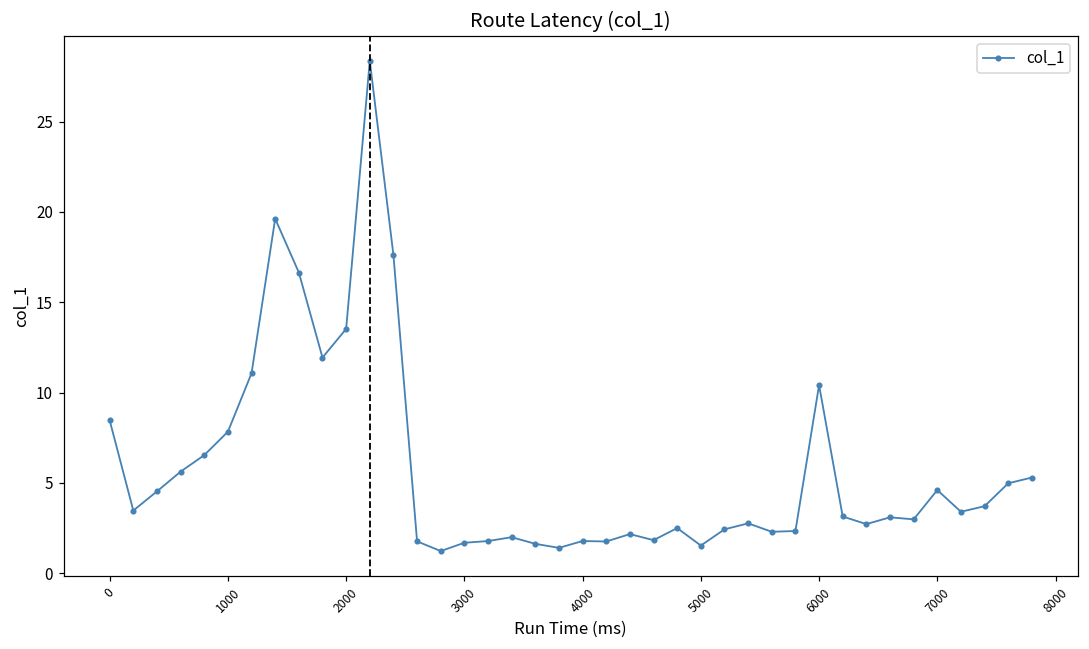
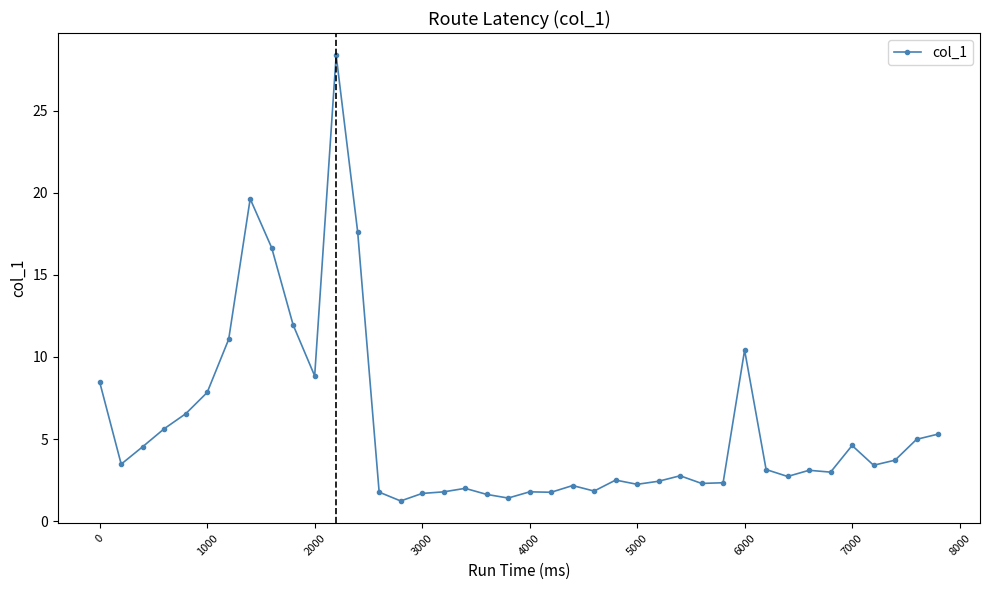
2000: 13.5 -> 8.8
5000: 1.5 -> 2.2
